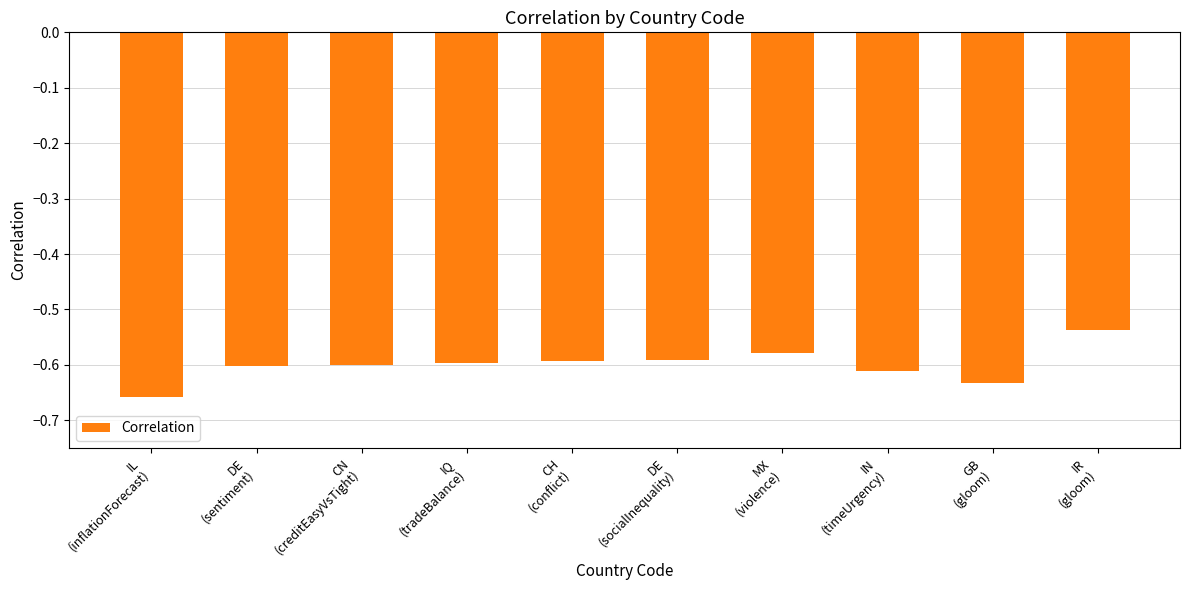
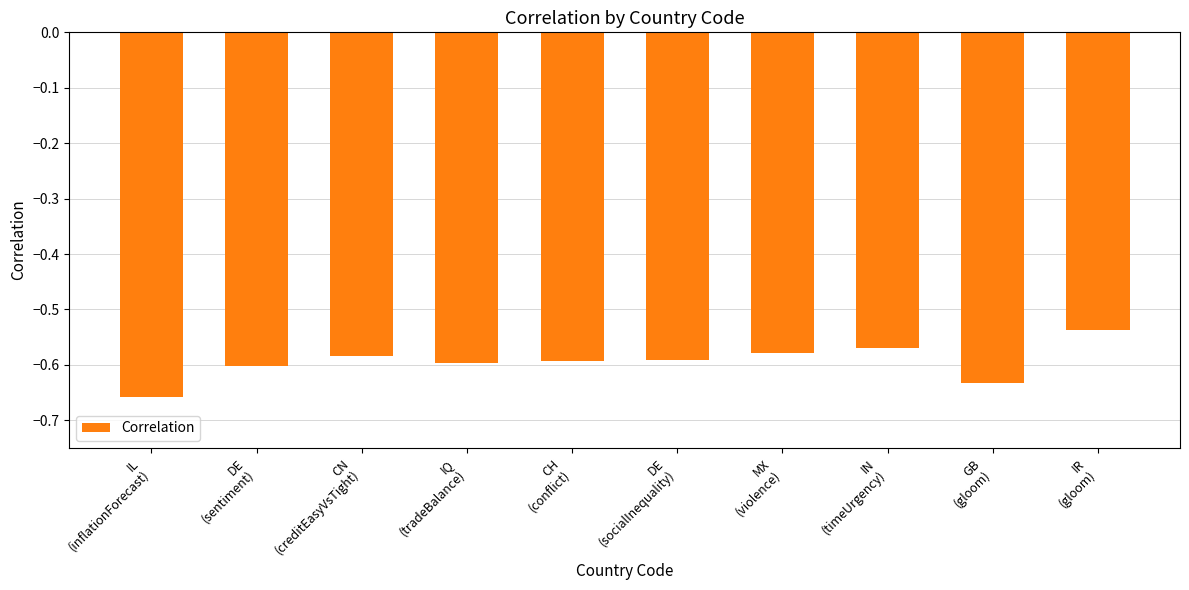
CN (creditEasyVsTight): -0.60 -> -0.58
IN (timeUrgency): -0.61 -> -0.57
